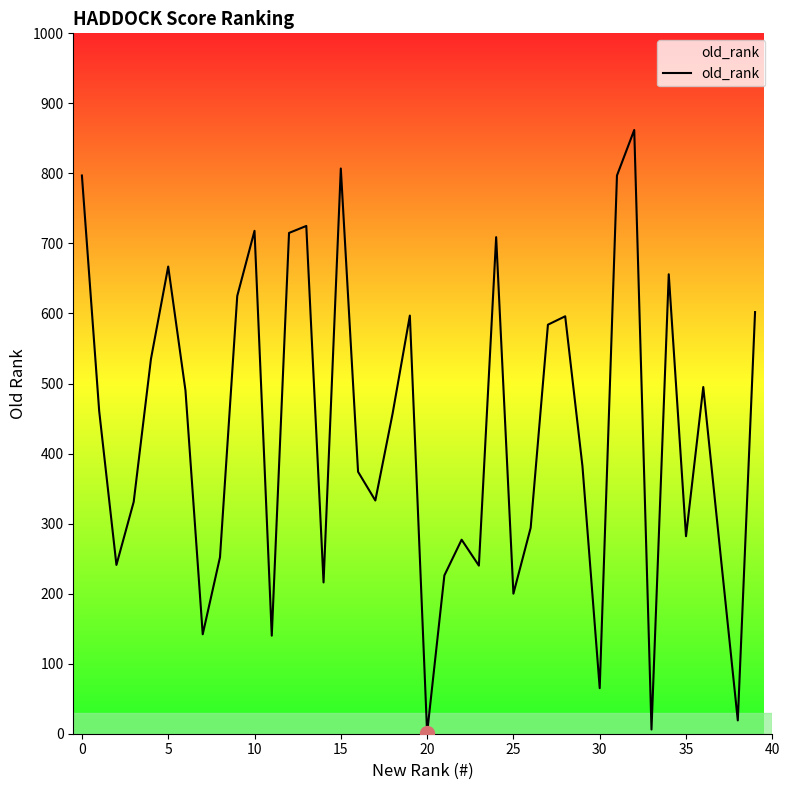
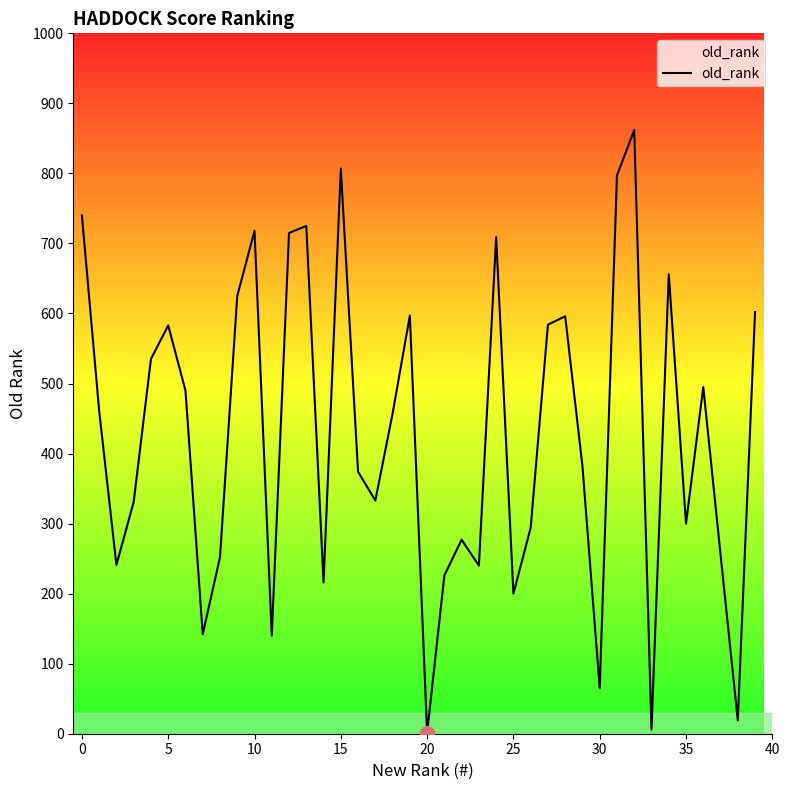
old_rank, 0: 800 -> 740
old_rank, 5: 670 -> 580
old_rank, 35: 280 -> 300
